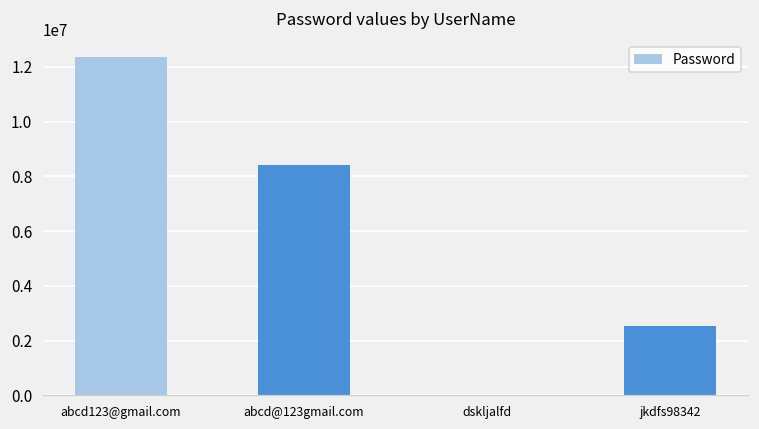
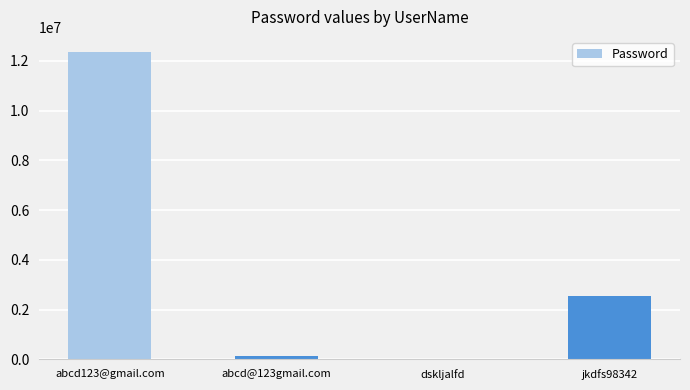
abcd@123gmail.com: 8400000 -> 100000
